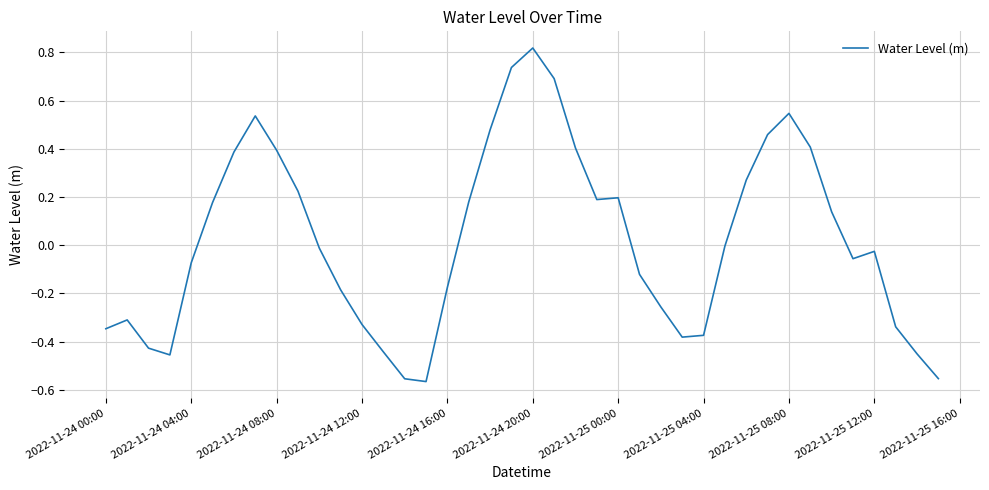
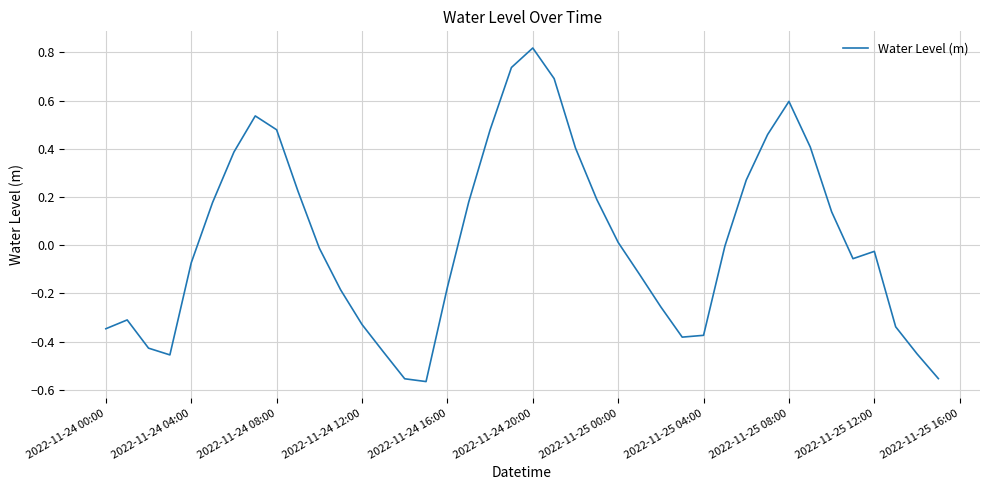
2022-11-24 08:00: 0.39 -> 0.48
2022-11-25 00:00: 0.20 -> 0.01
2022-11-25 08:00: 0.55 -> 0.60
